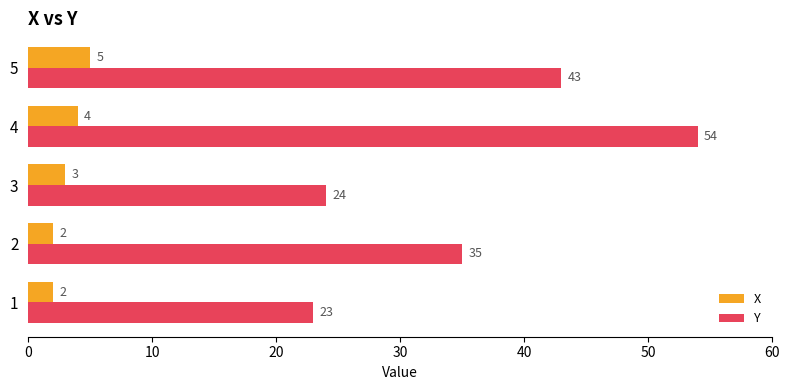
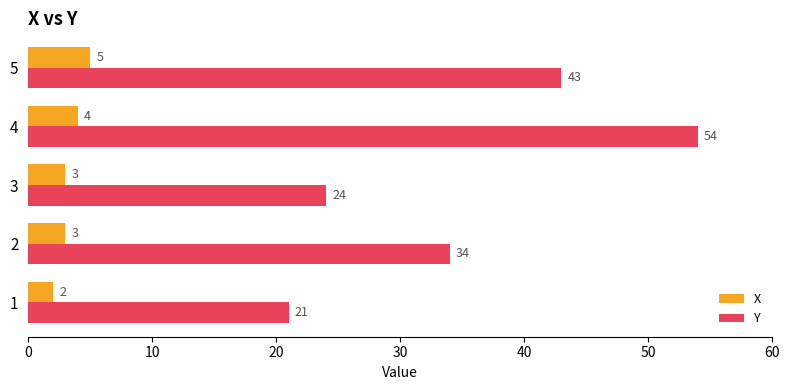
X, 2: 2 -> 3
Y, 2: 35 -> 34
Y, 1: 23 -> 21
